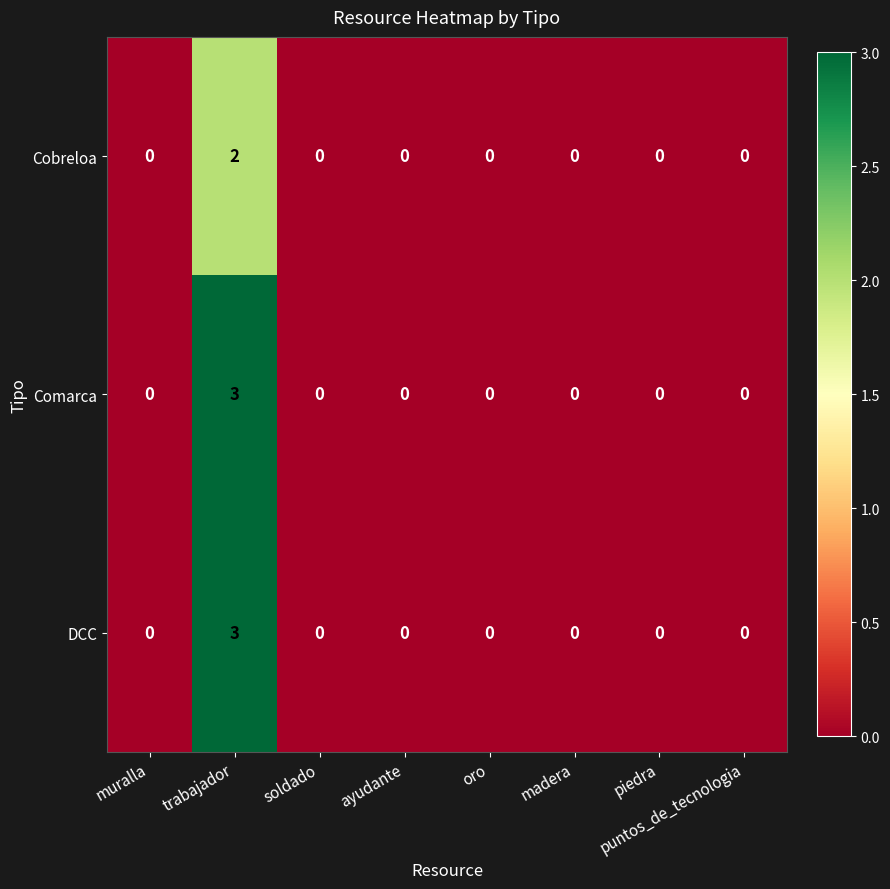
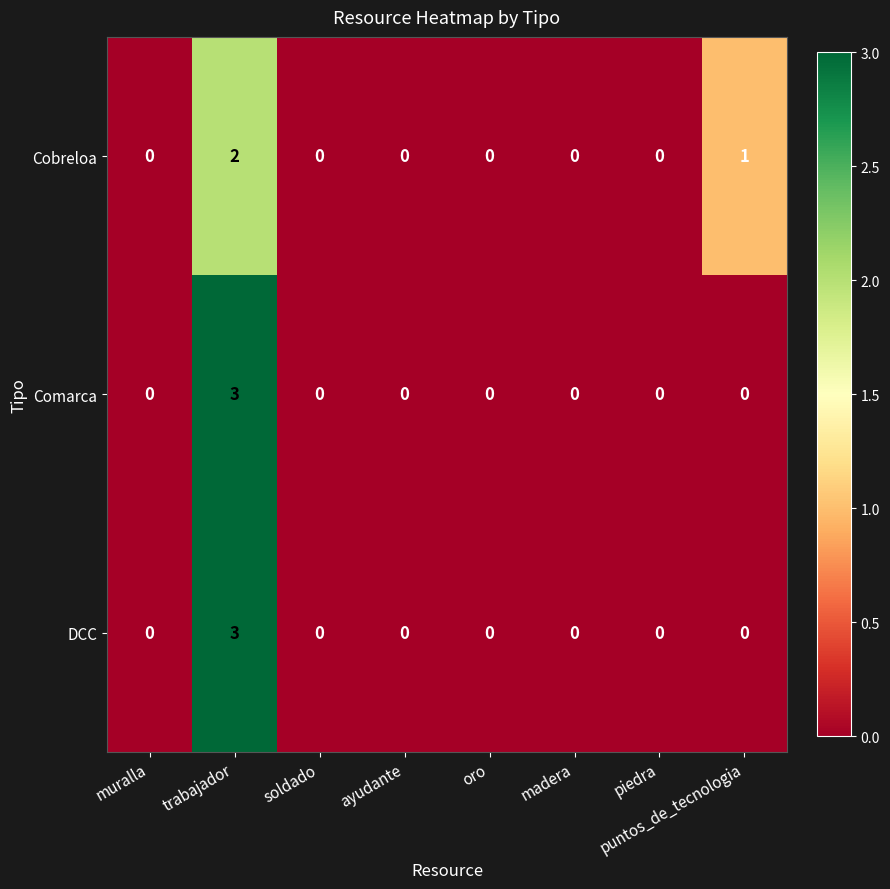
Cobreloa, puntos_de_tecnologia: 0 -> 1
